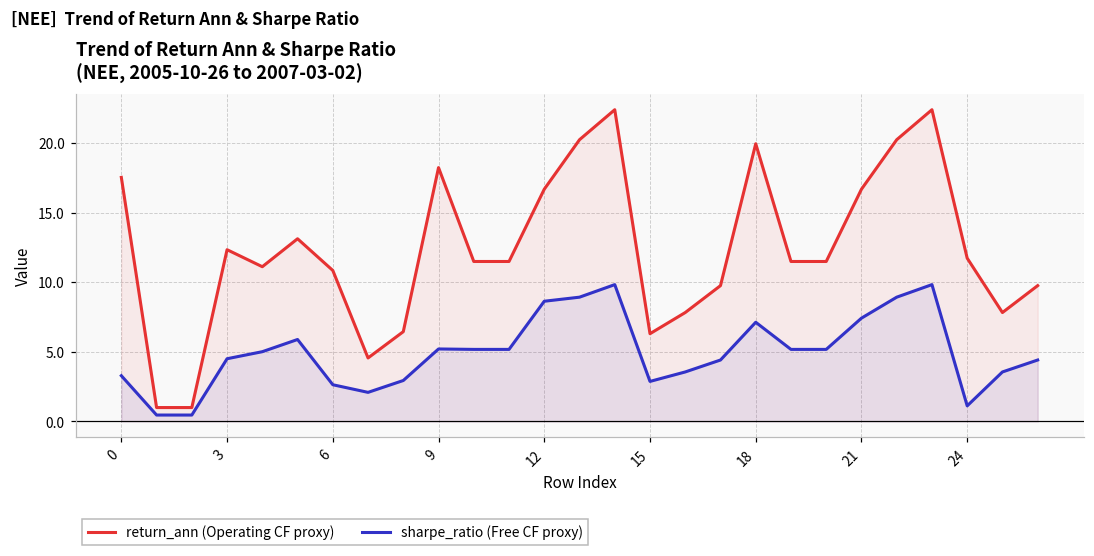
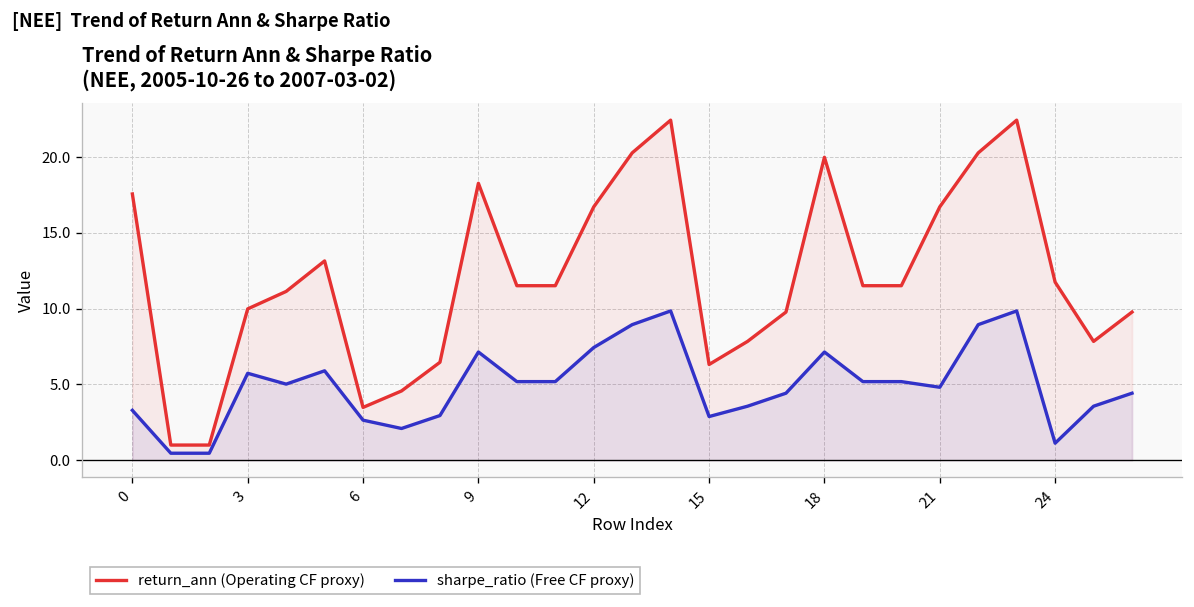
return_ann (Operating CF proxy), 3: 12.4 -> 10.0
sharpe_ratio (Free CF proxy), 3: 4.5 -> 5.7
return_ann (Operating CF proxy), 6: 10.9 -> 3.5
sharpe_ratio (Free CF proxy), 9: 5.2 -> 7.1
sharpe_ratio (Free CF proxy), 12: 8.6 -> 7.4
sharpe_ratio (Free CF proxy), 21: 7.4 -> 4.8
